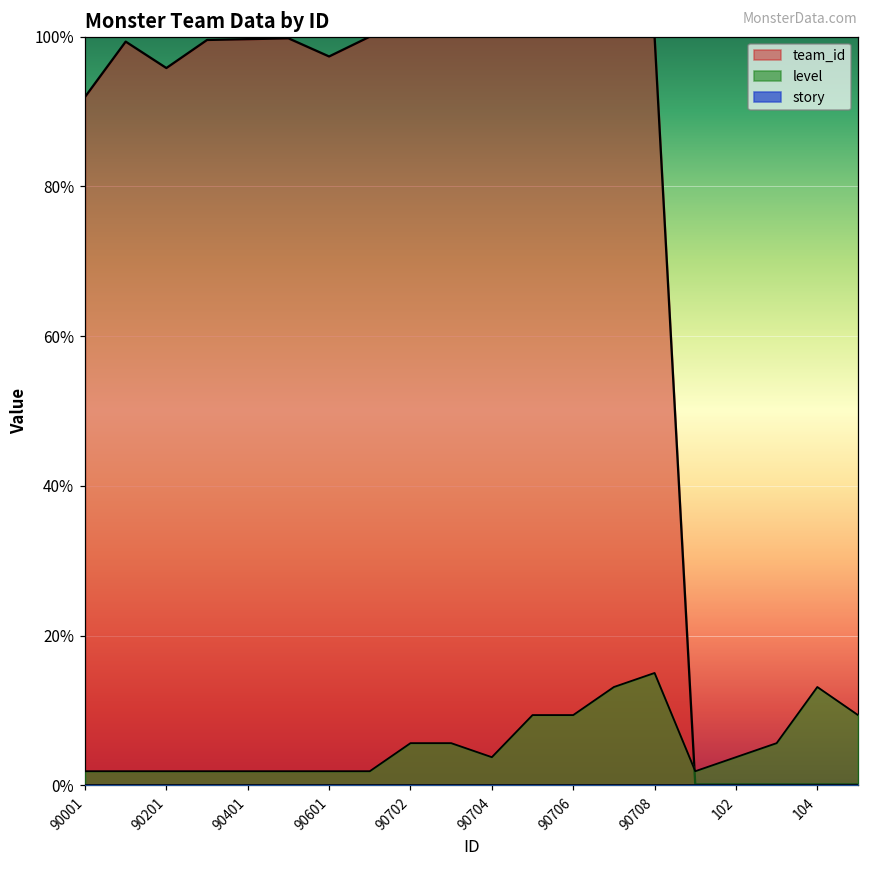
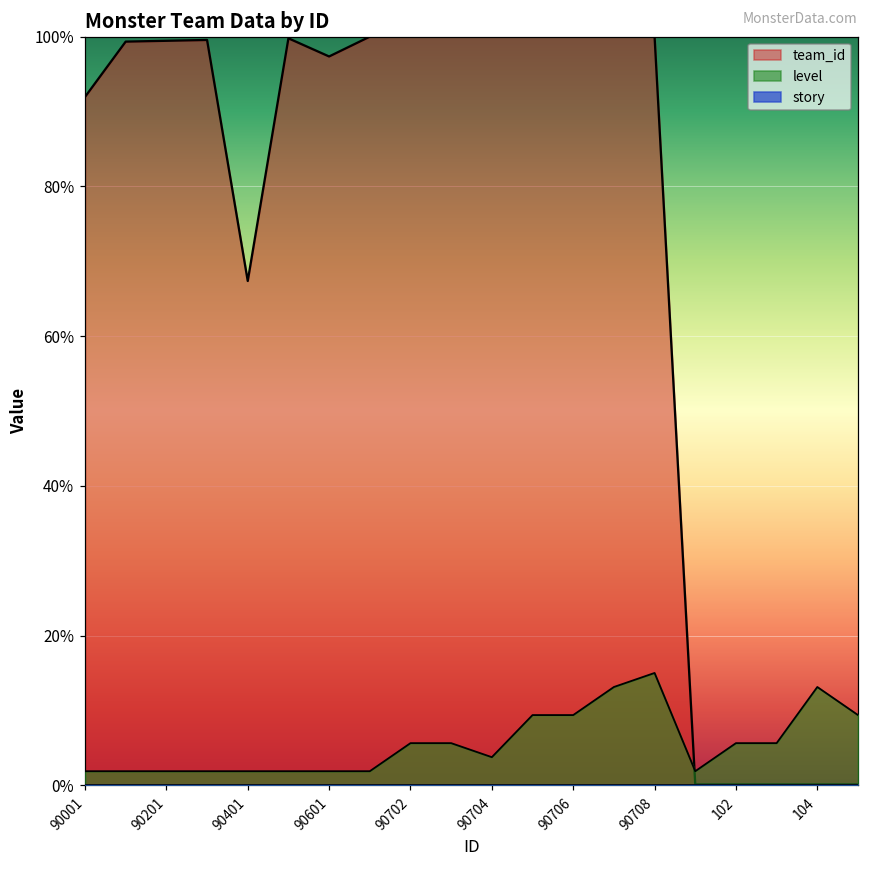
team_id, 90201: 96% -> 99%
team_id, 90401: 100% -> 67%
level, 102: 4% -> 6%
